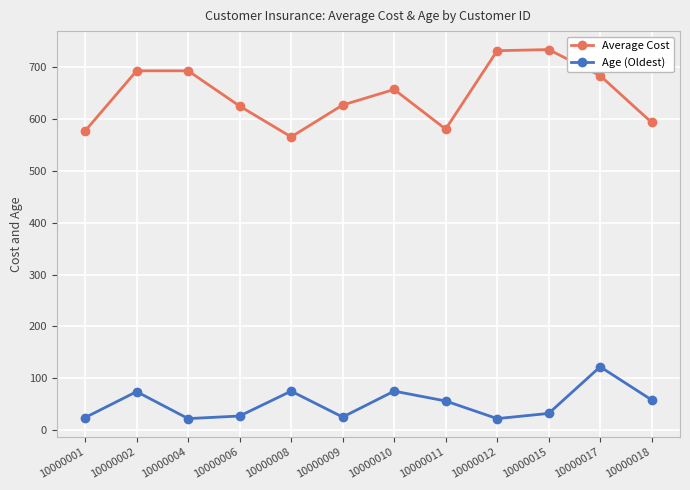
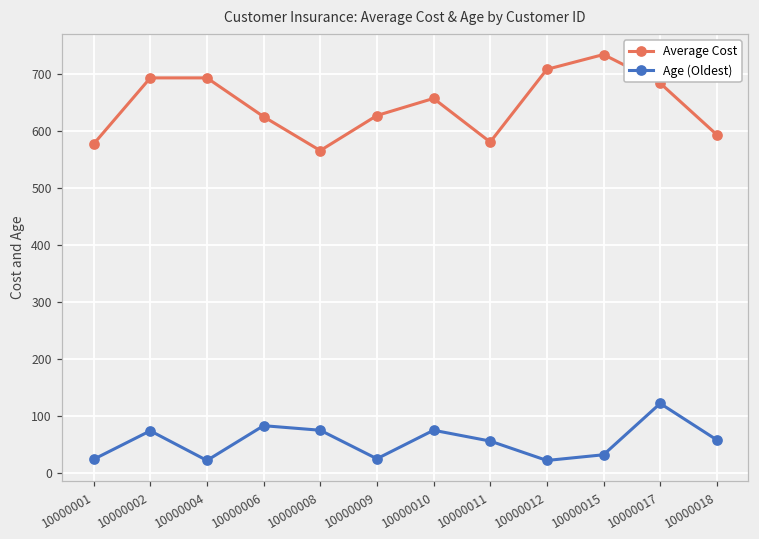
Age (Oldest), 10000006: 30 -> 80
Average Cost, 10000012: 730 -> 710
